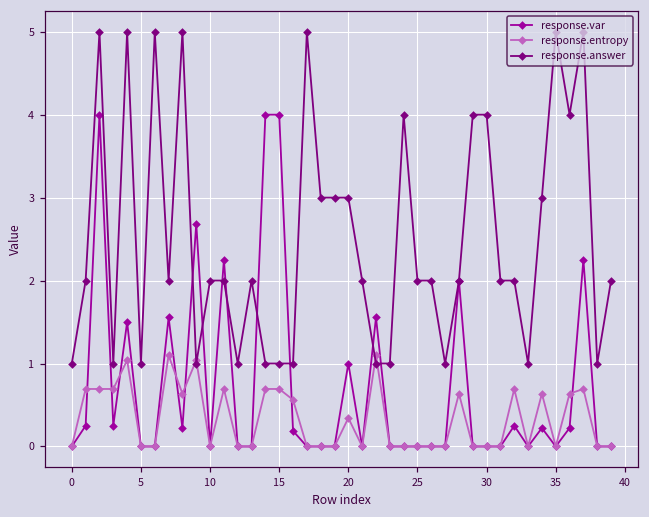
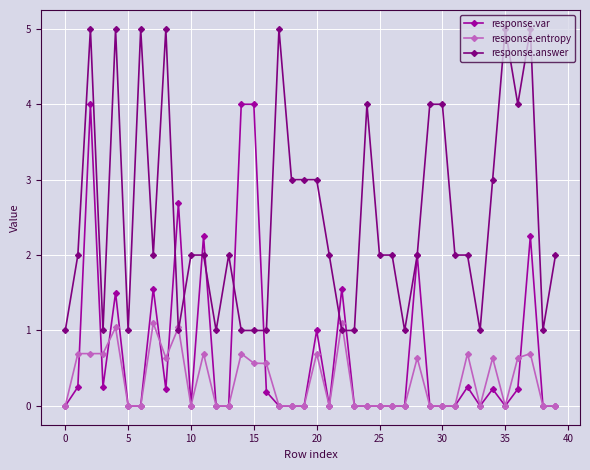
response.entropy, 15: 0.7 -> 0.6
response.entropy, 20: 0.3 -> 0.7
